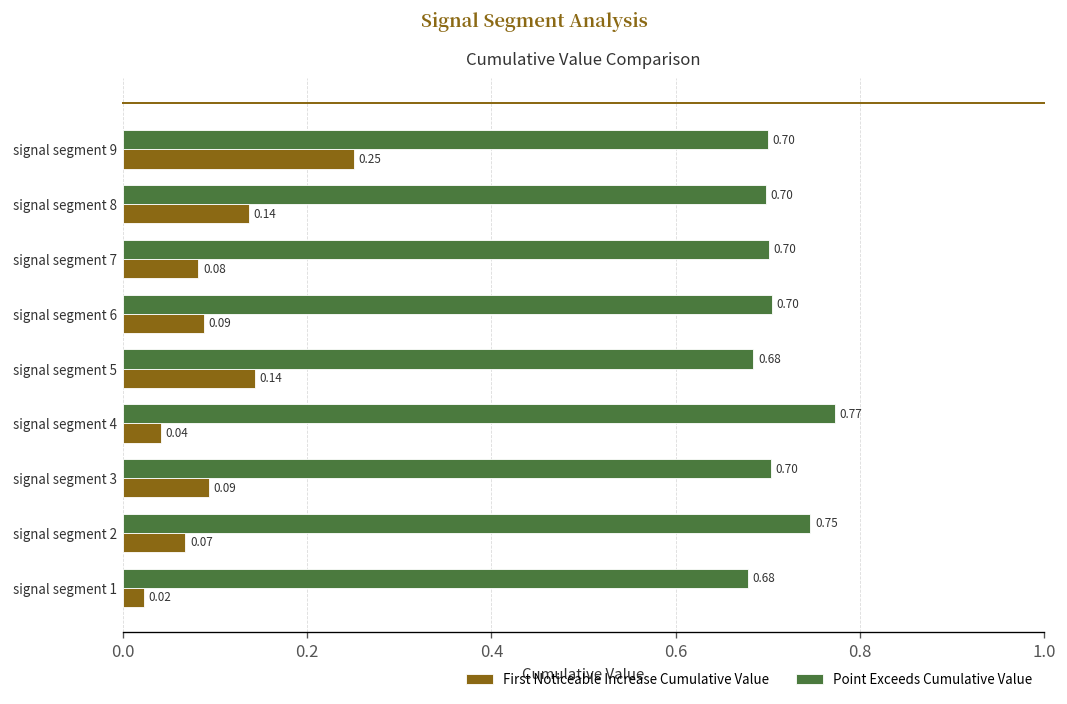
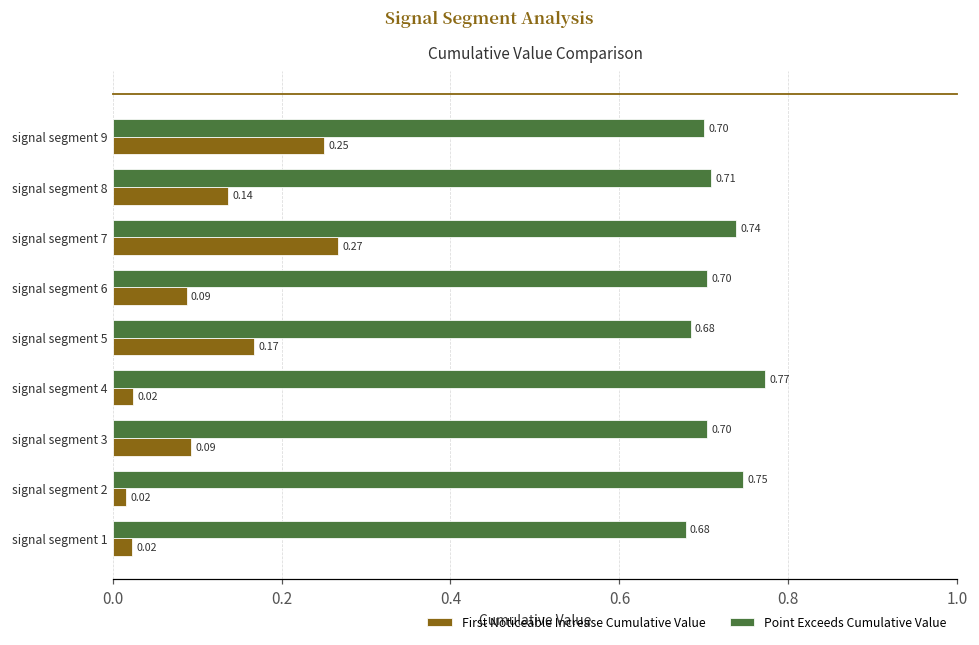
Point Exceeds Cumulative Value, signal segment 8: 0.70 -> 0.71
Point Exceeds Cumulative Value, signal segment 7: 0.70 -> 0.74
First Noticeable Increase Cumulative Value, signal segment 7: 0.08 -> 0.27
First Noticeable Increase Cumulative Value, signal segment 5: 0.14 -> 0.17
First Noticeable Increase Cumulative Value, signal segment 4: 0.04 -> 0.02
First Noticeable Increase Cumulative Value, signal segment 2: 0.07 -> 0.02
